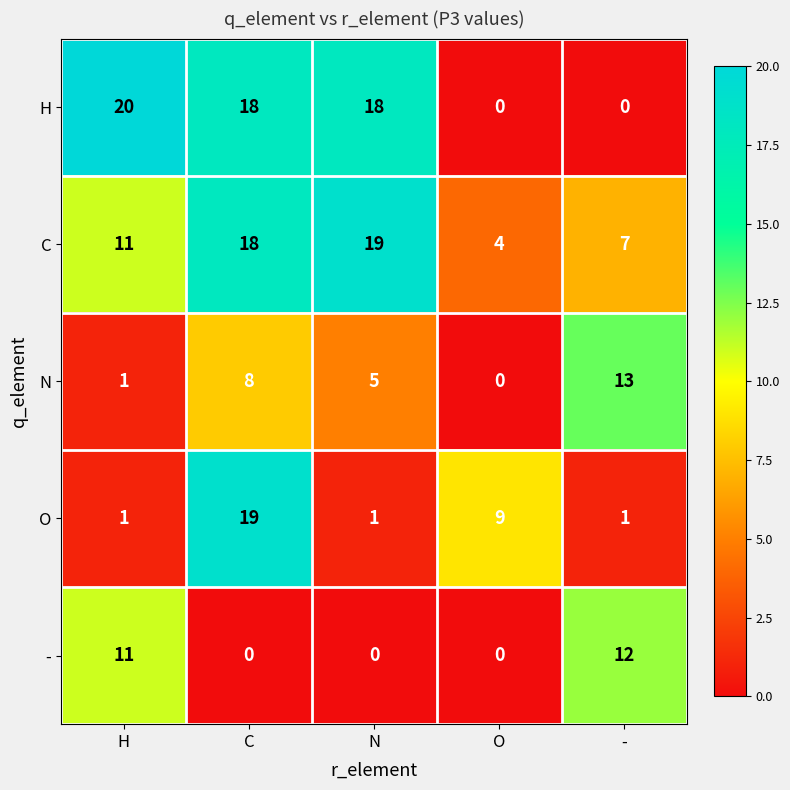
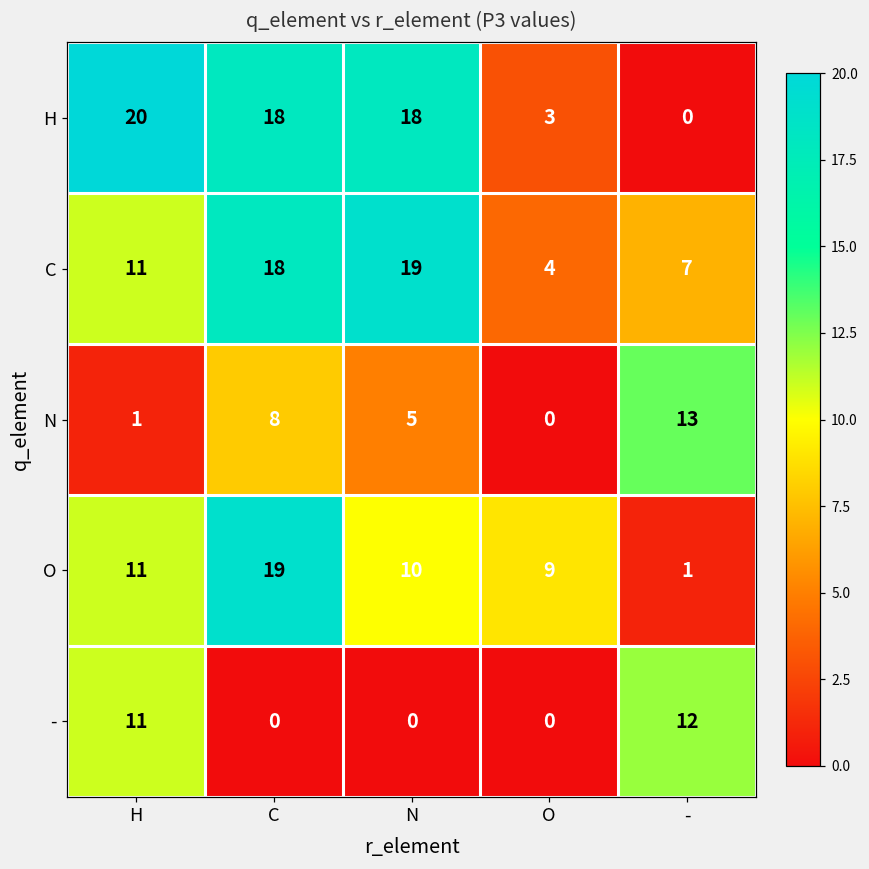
H, O: 0 -> 3
O, H: 1 -> 11
O, N: 1 -> 10
